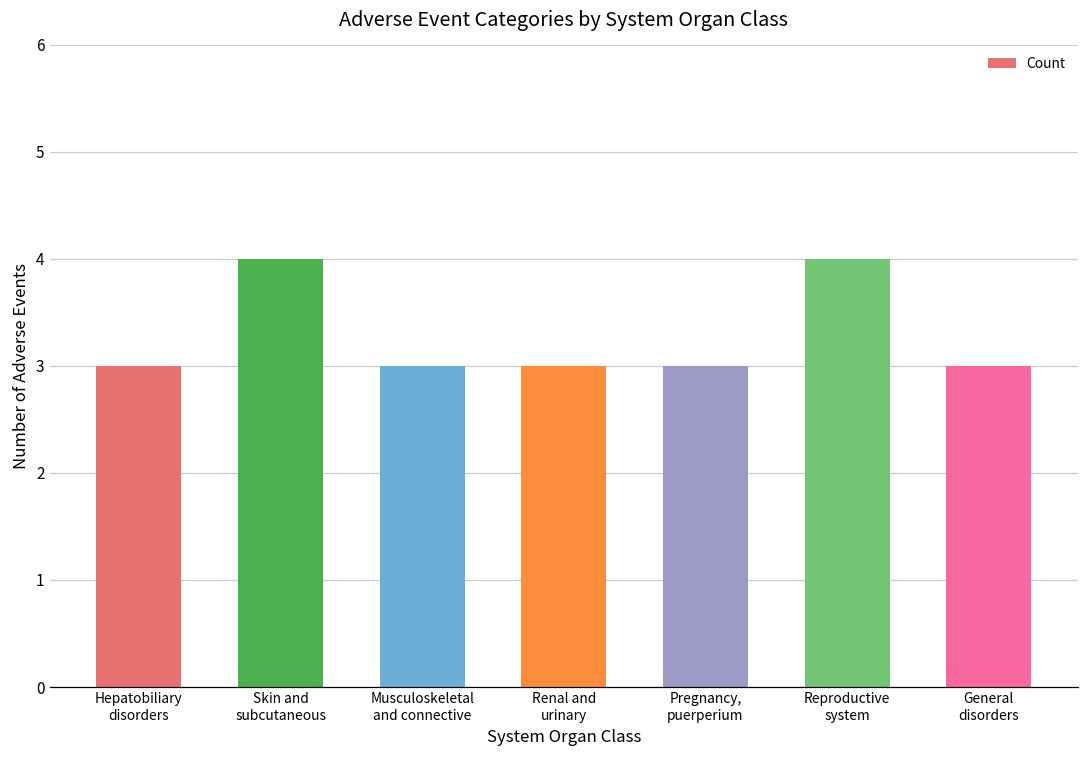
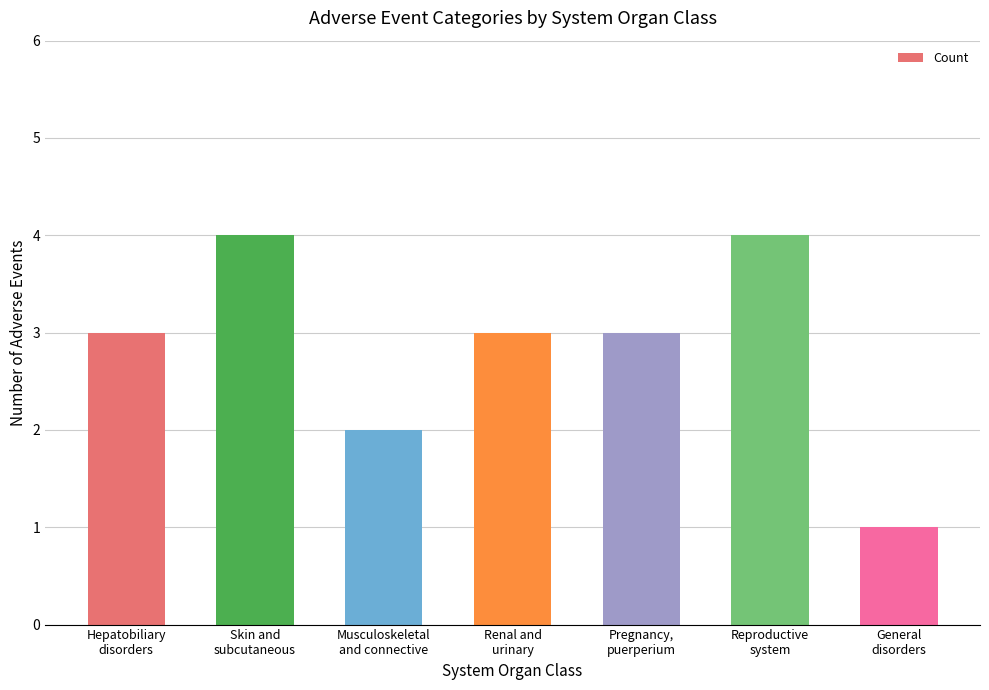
Musculoskeletal and connective: 3 -> 2
General disorders: 3 -> 1
